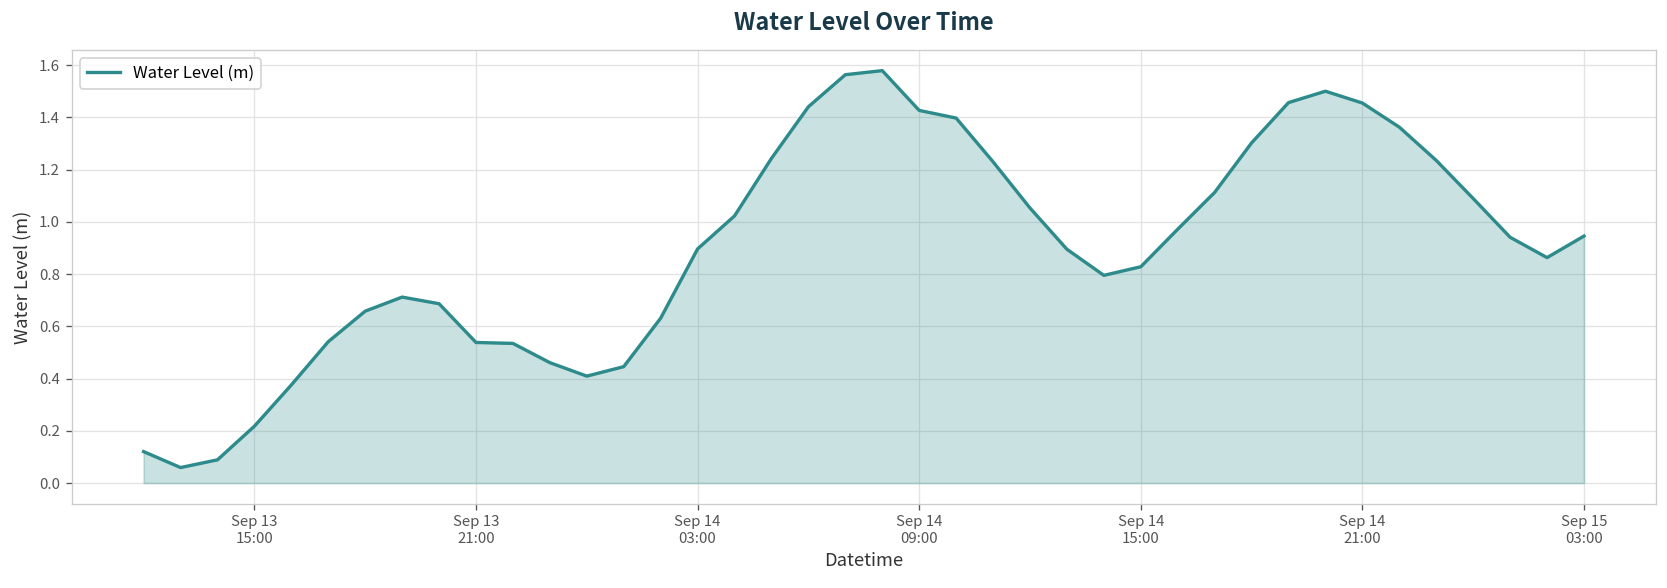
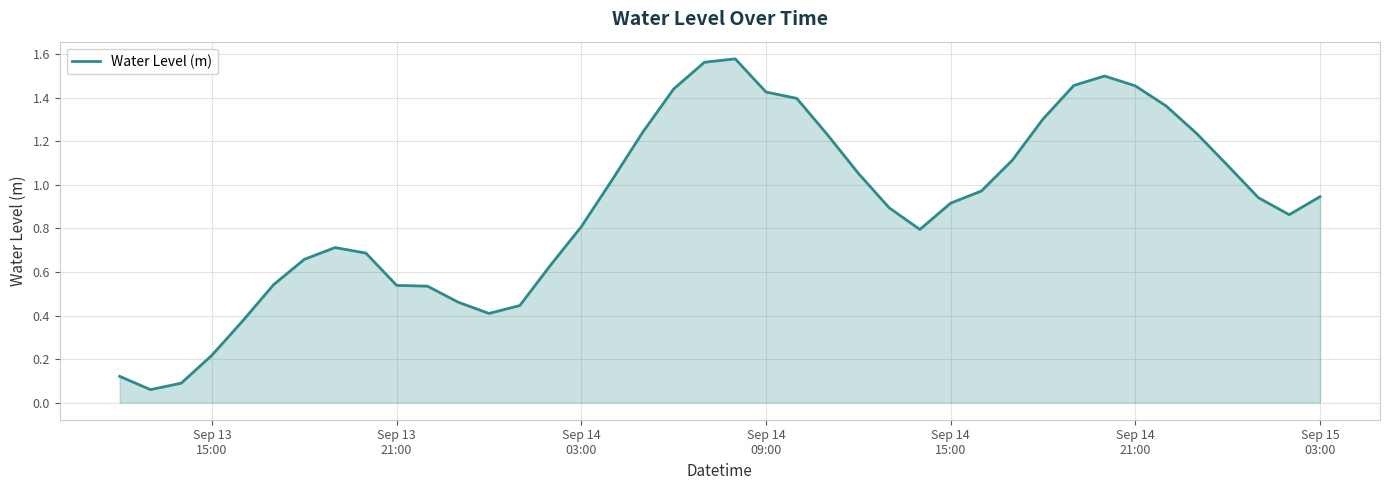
Sep 14 03:00: 0.90 -> 0.81
Sep 14 15:00: 0.83 -> 0.92
